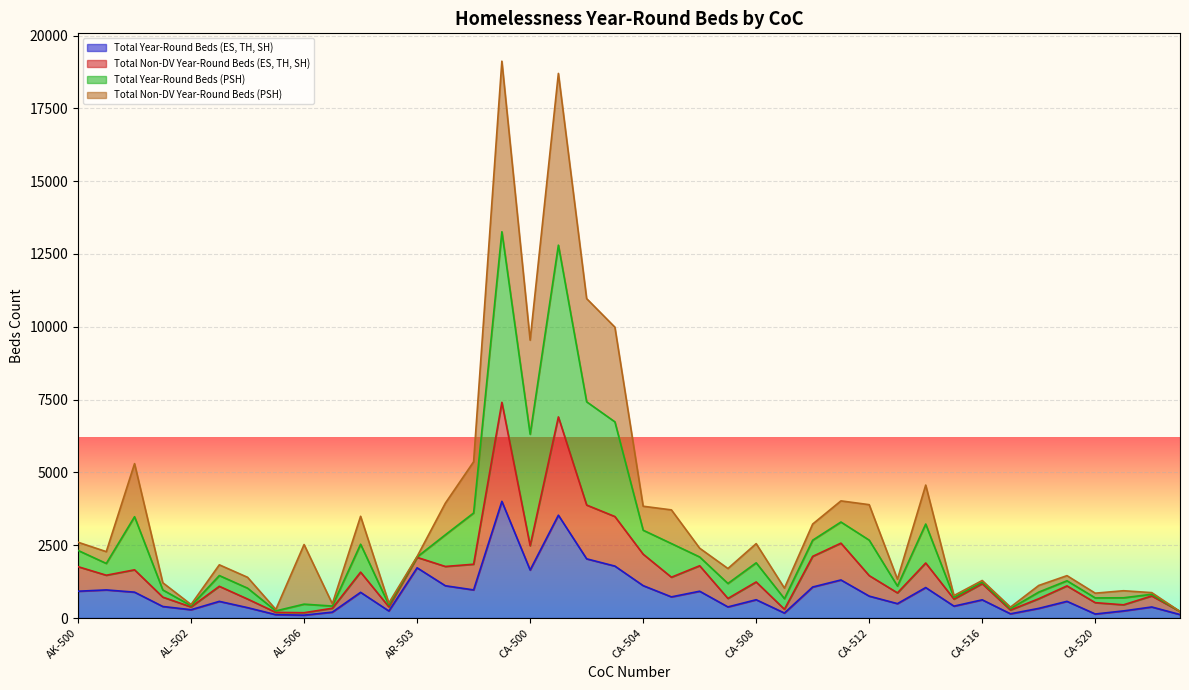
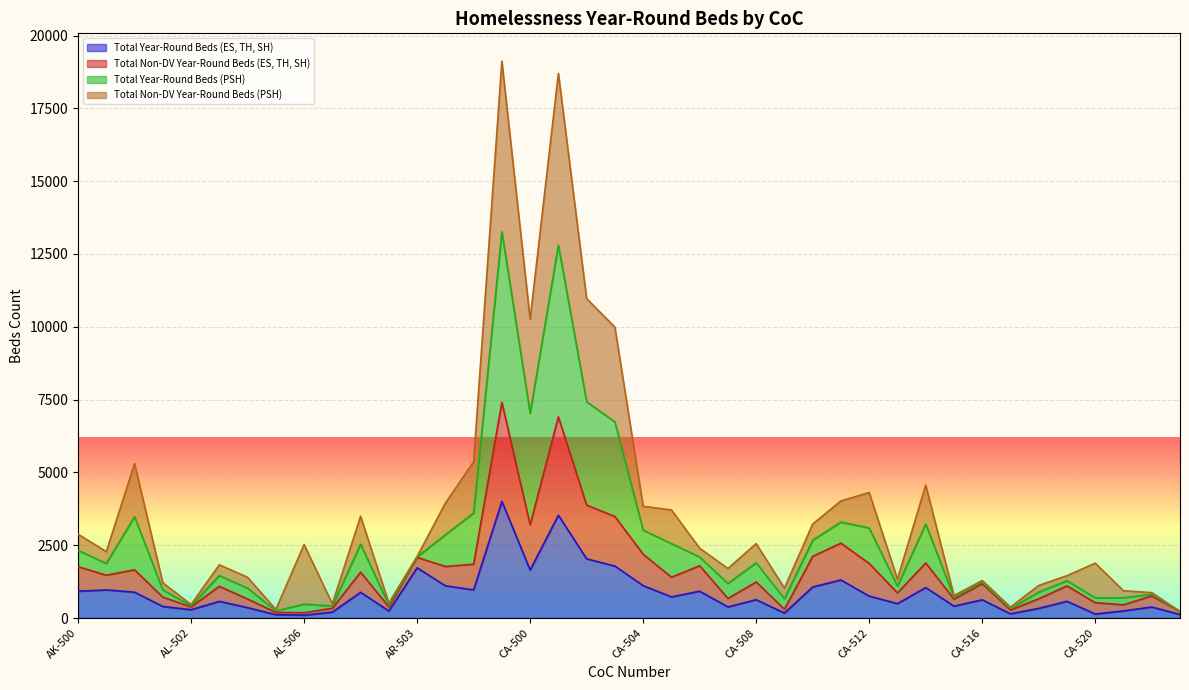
Total Non-DV Year-Round Beds (PSH), AK-500: 300 -> 600
Total Non-DV Year-Round Beds (ES, TH, SH), CA-500: 800 -> 1600
Total Non-DV Year-Round Beds (ES, TH, SH), CA-512: 700 -> 1100
Total Non-DV Year-Round Beds (PSH), CA-520: 200 -> 1200
